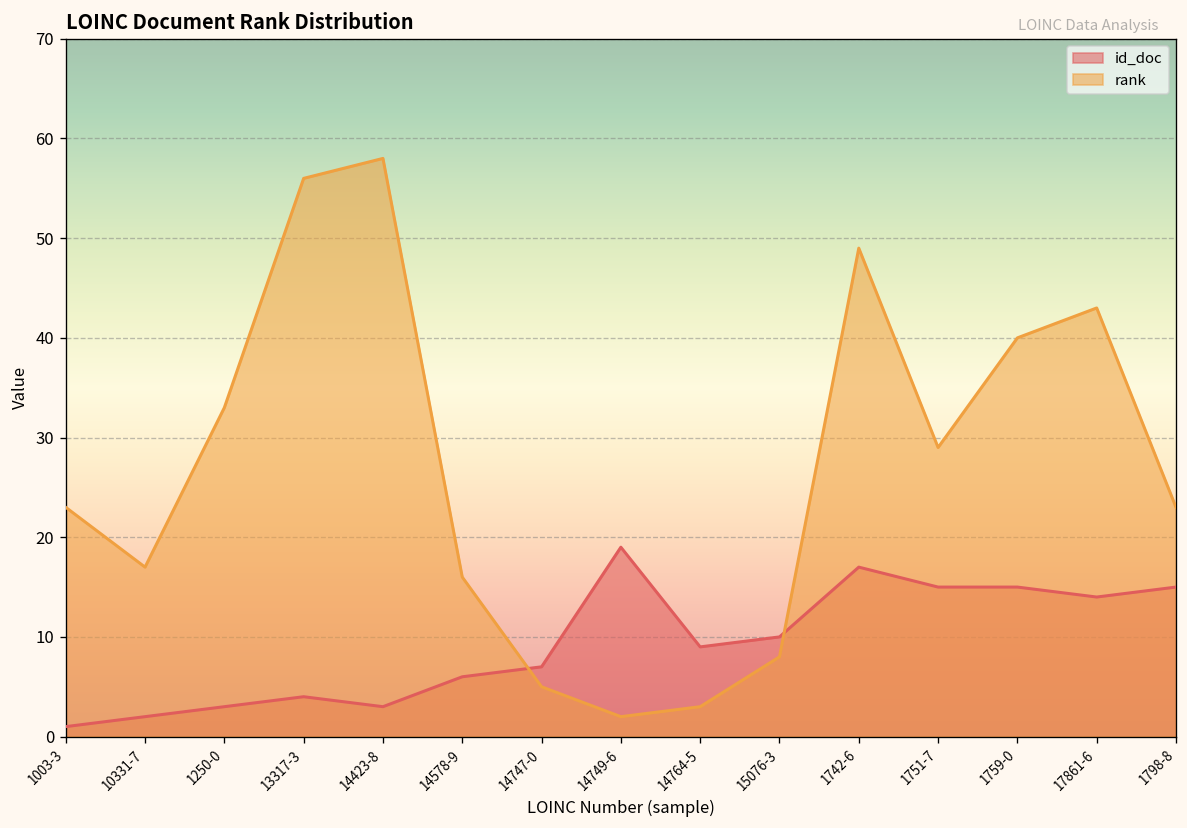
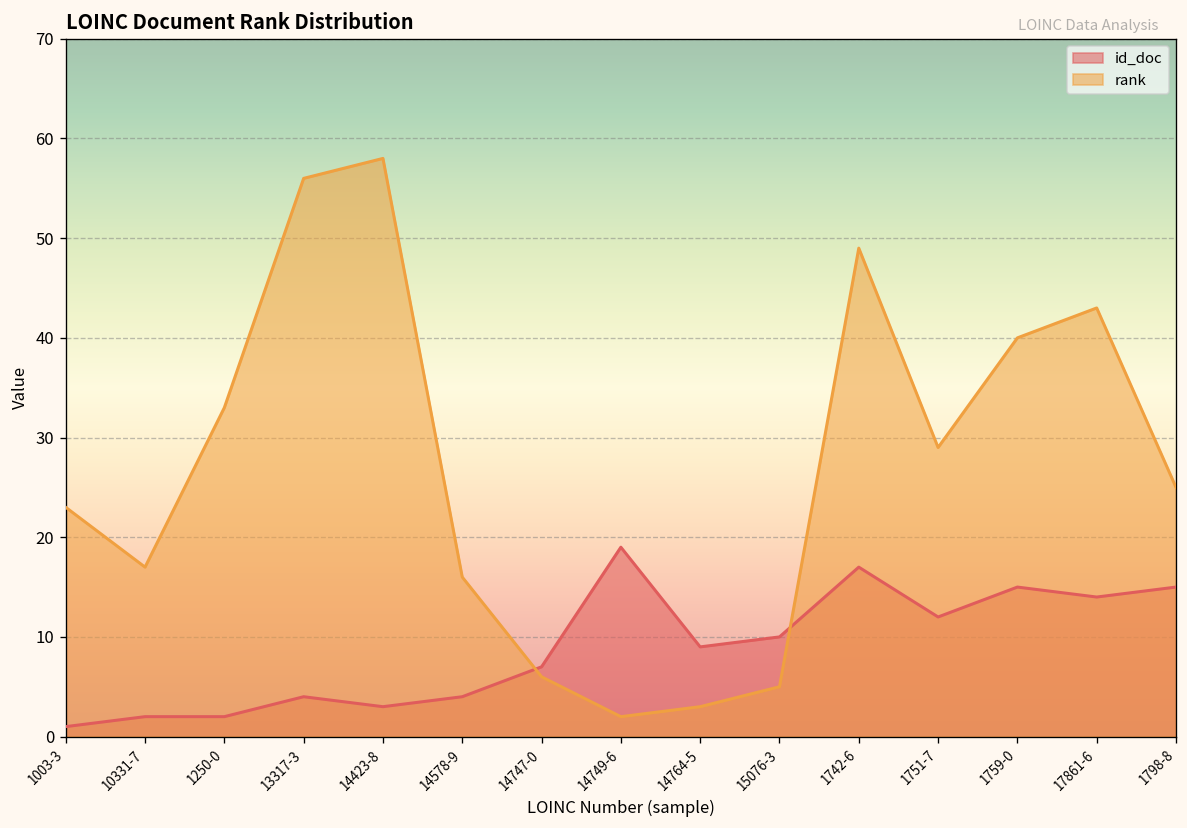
id_doc, 1250-0: 3 -> 2
id_doc, 14578-9: 6 -> 4
rank, 14747-0: 5 -> 6
rank, 15076-3: 8 -> 5
id_doc, 1751-7: 15 -> 12
rank, 1798-8: 23 -> 25
